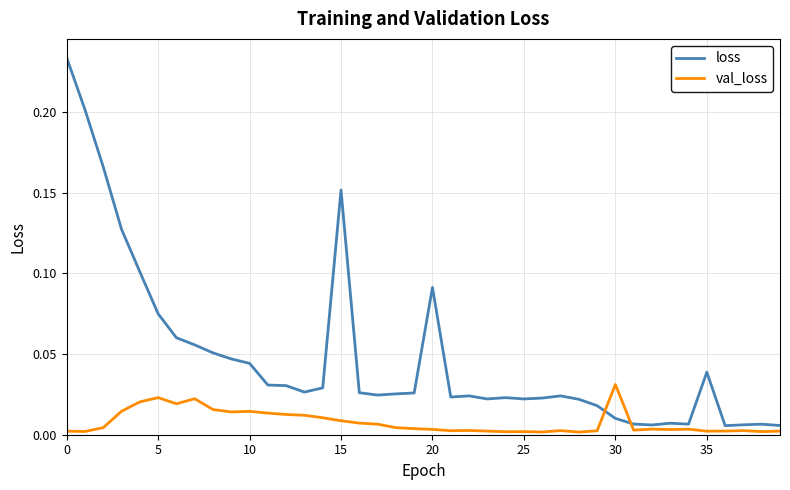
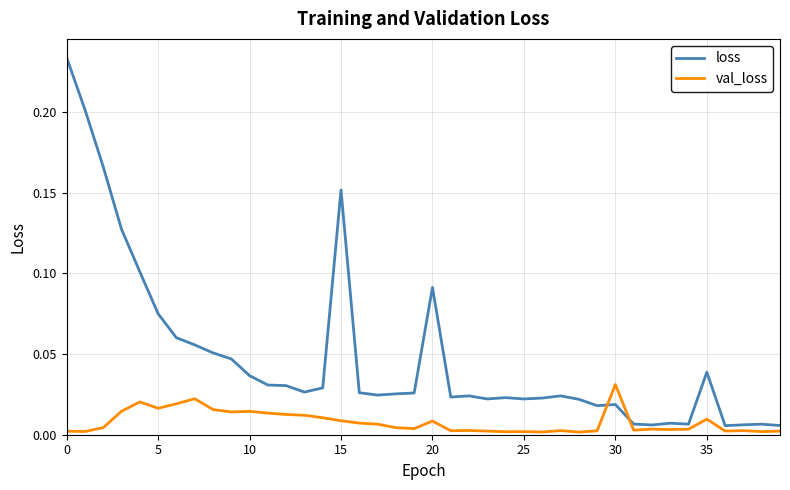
val_loss, 5: 0.023 -> 0.016
loss, 10: 0.044 -> 0.037
val_loss, 20: 0.003 -> 0.008
loss, 30: 0.010 -> 0.019
val_loss, 35: 0.002 -> 0.010
